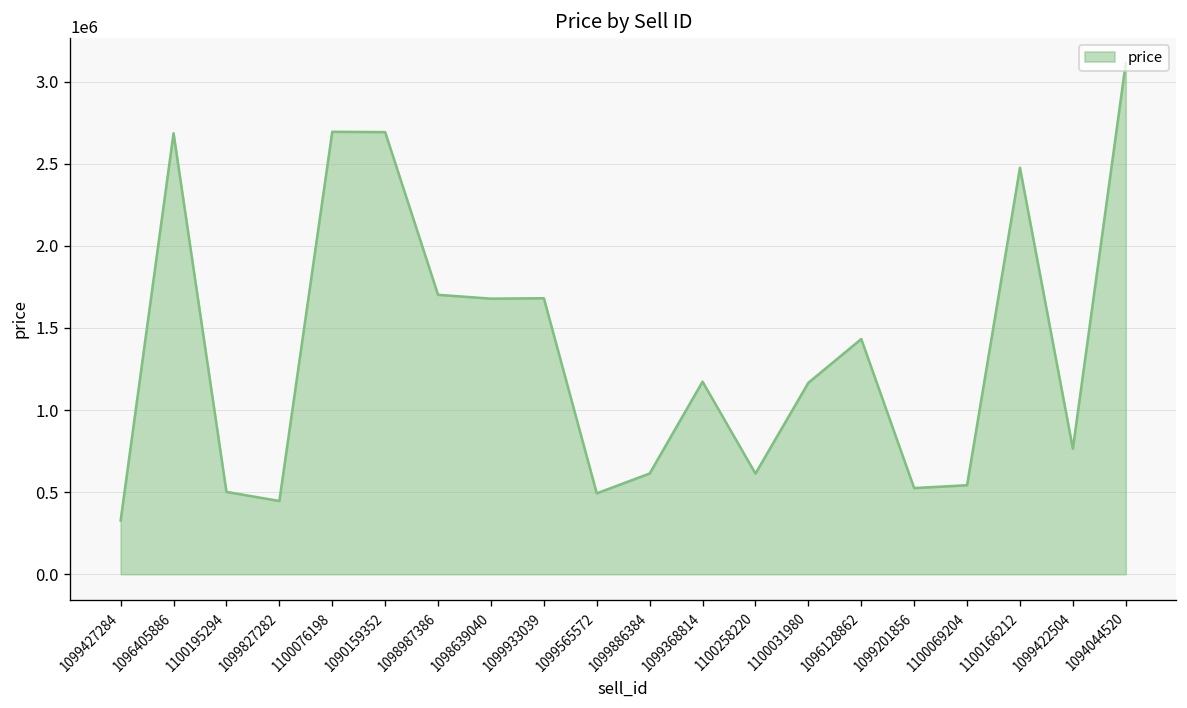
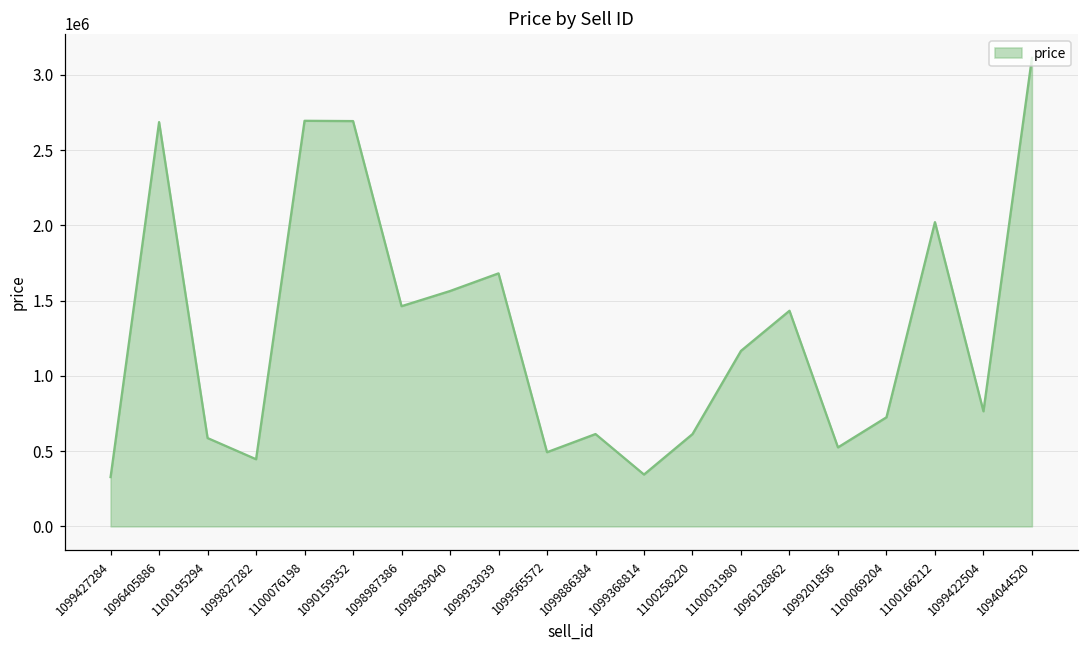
1100195294: 500000 -> 590000
1098987386: 1700000 -> 1460000
1098639040: 1680000 -> 1560000
1099368814: 1170000 -> 340000
1100069204: 540000 -> 720000
1100166212: 2480000 -> 2020000
